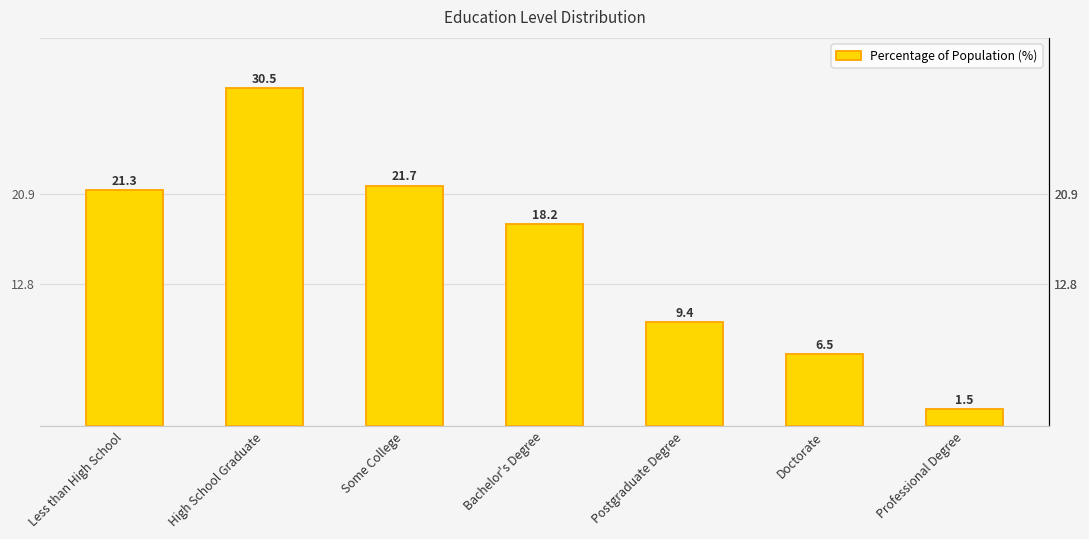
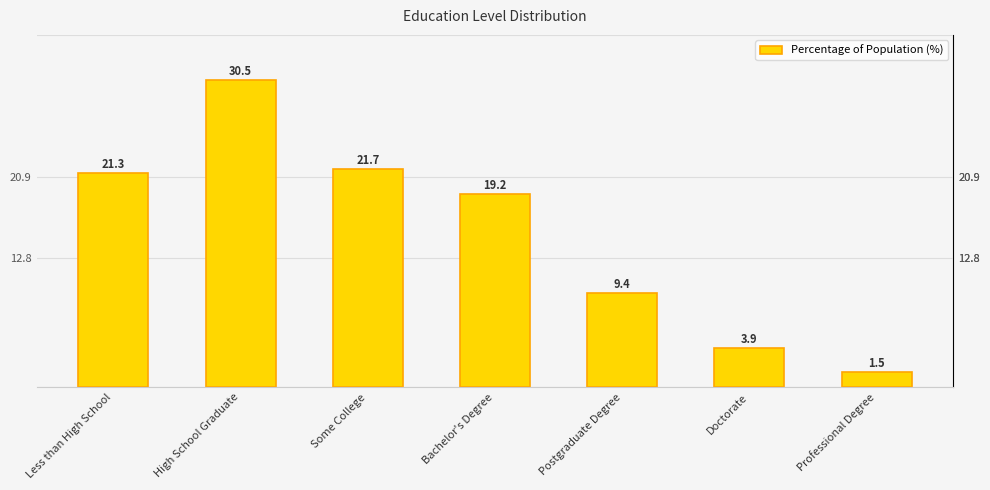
Bachelor's Degree: 18.2 -> 19.2
Doctorate: 6.5 -> 3.9
